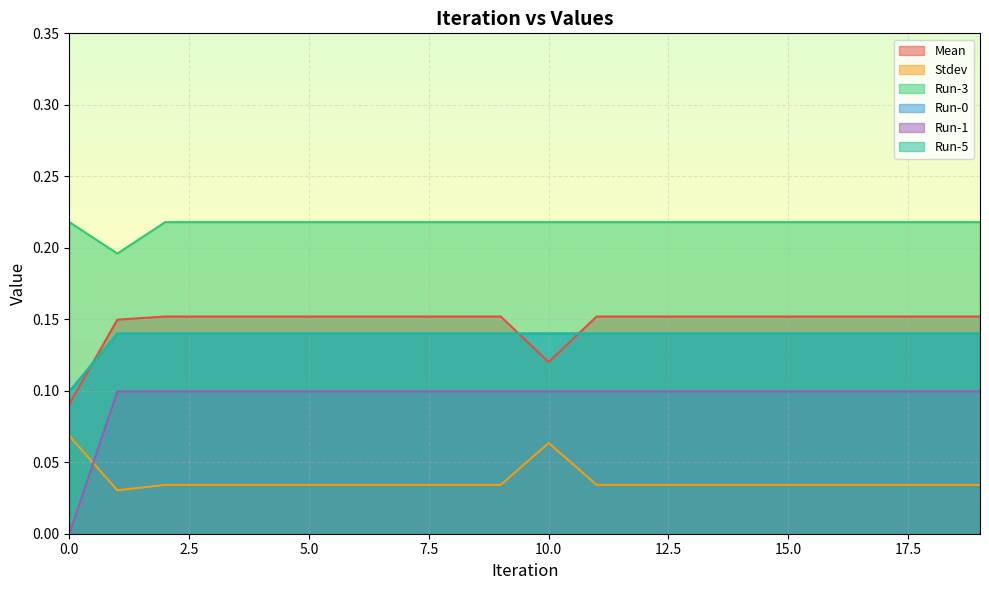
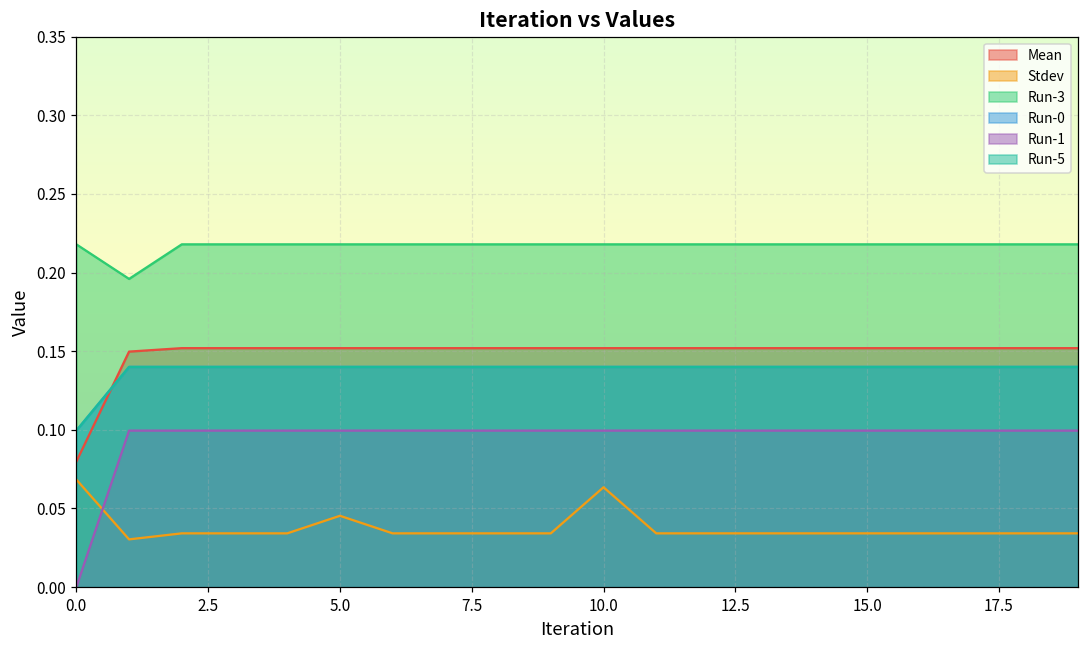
Mean, 0.0: 0.091 -> 0.080
Stdev, 5.0: 0.034 -> 0.045
Mean, 10.0: 0.120 -> 0.152
